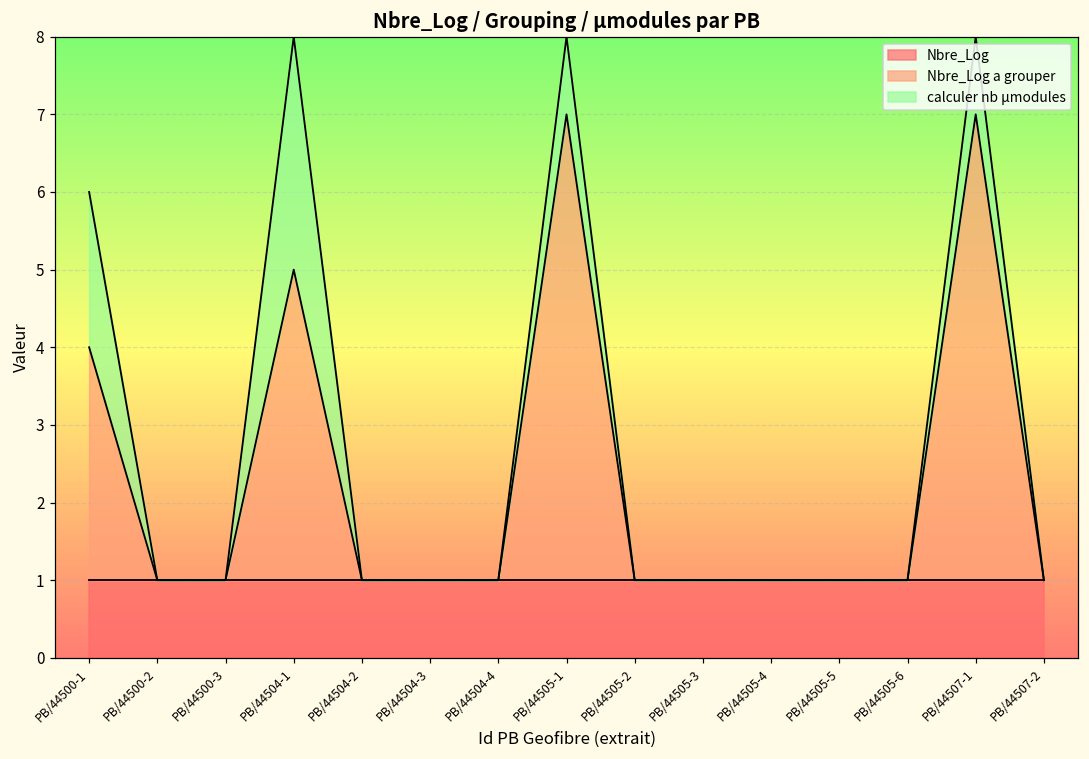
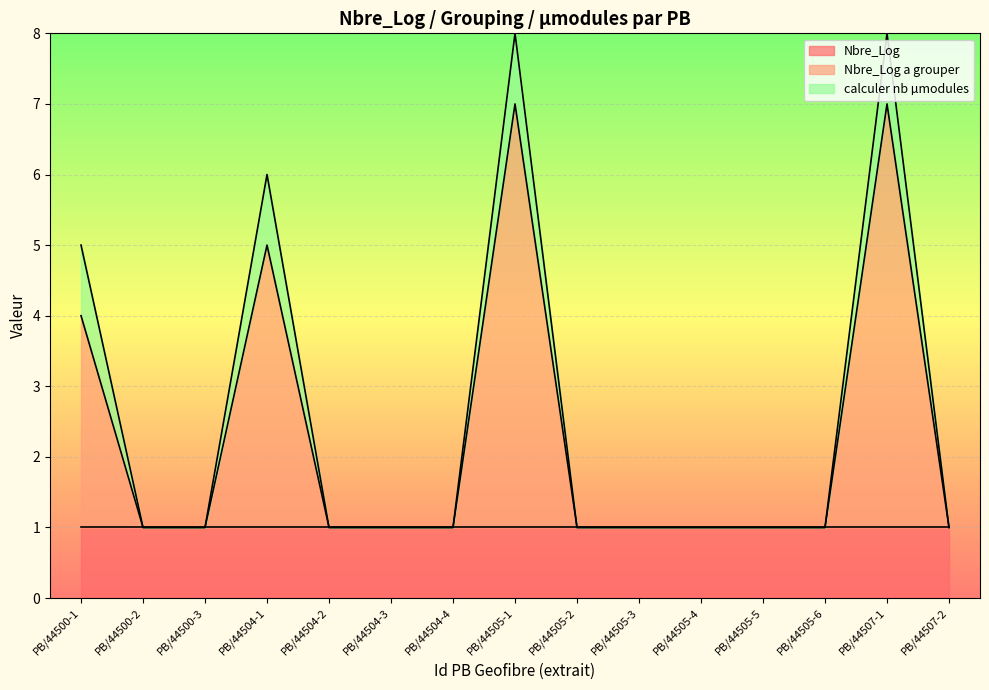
calculer nb µmodules, PB/44500-1: 2 -> 1
calculer nb µmodules, PB/44504-1: 3 -> 1
